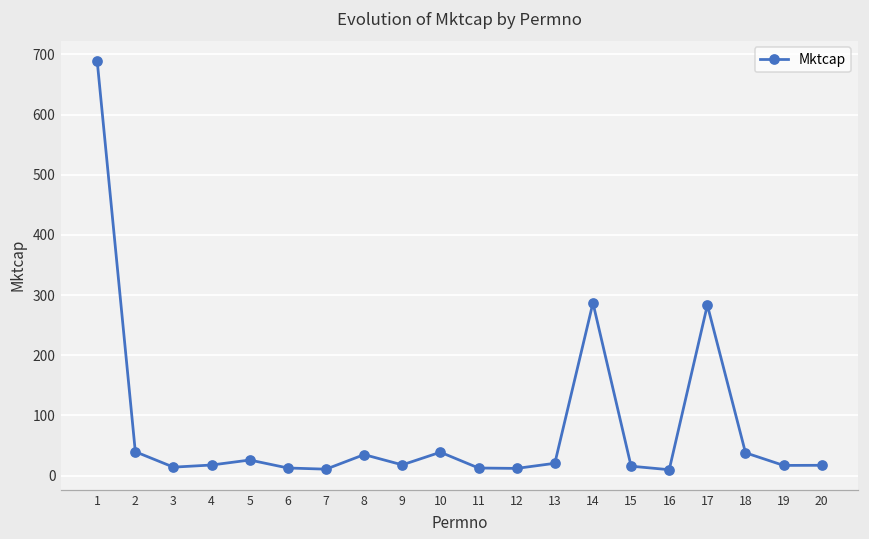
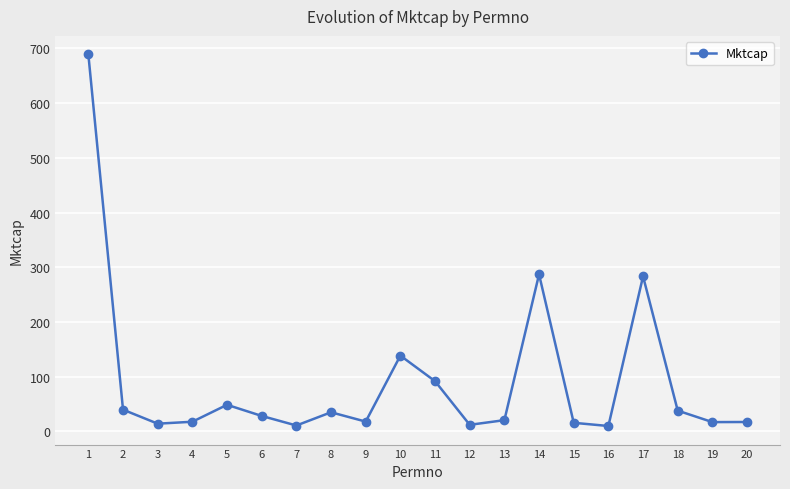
5: 30 -> 50
6: 10 -> 30
10: 40 -> 140
11: 10 -> 90
